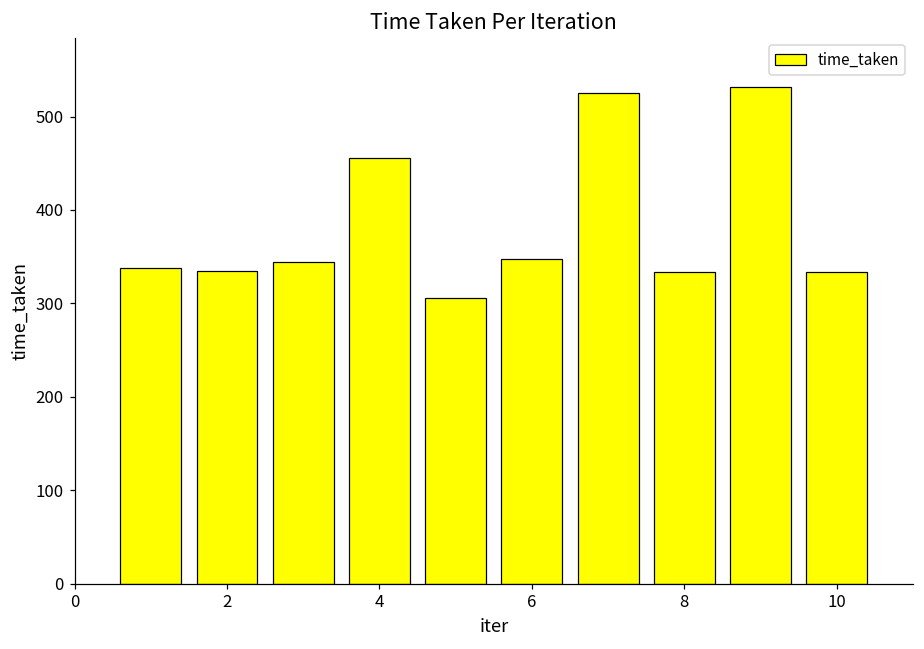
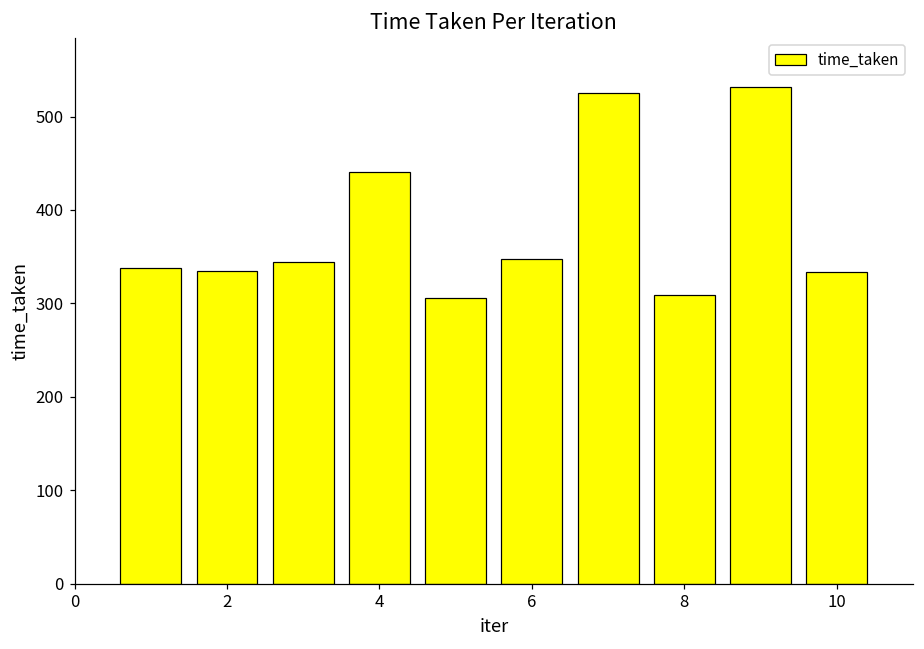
4: 460 -> 440
8: 330 -> 310
